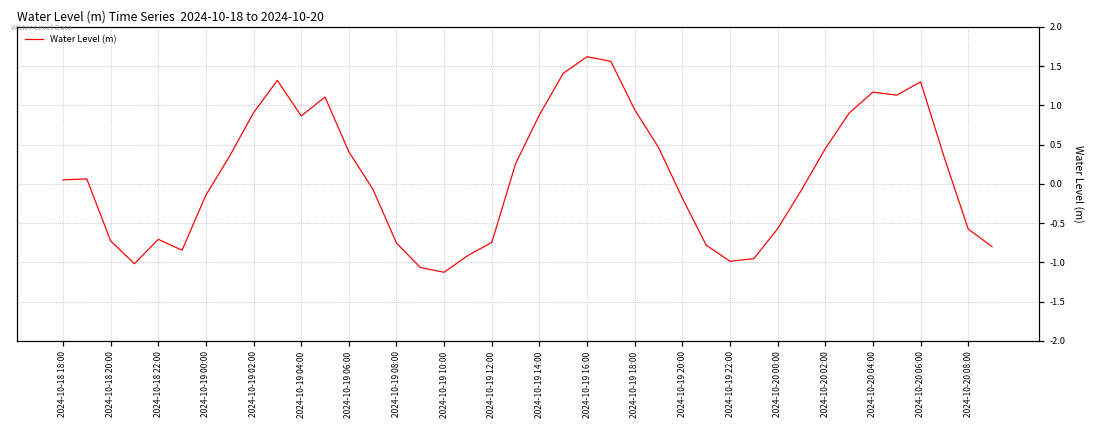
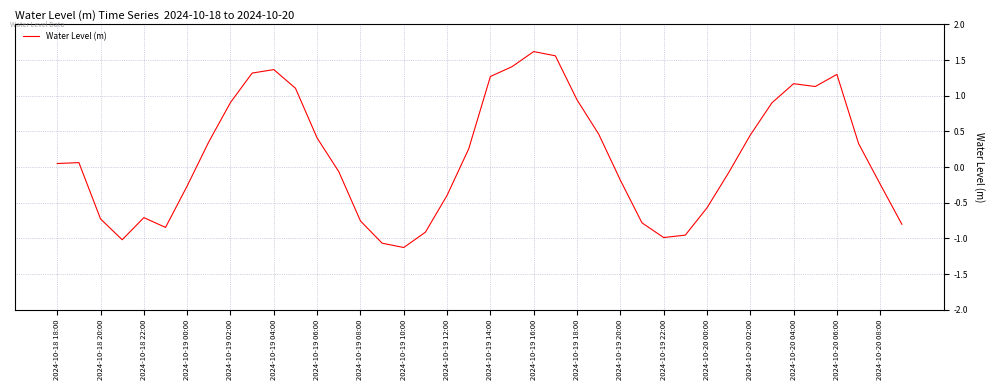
2024-10-19 00:00: -0.1 -> -0.3
2024-10-19 04:00: 0.9 -> 1.4
2024-10-19 12:00: -0.7 -> -0.4
2024-10-19 14:00: 0.9 -> 1.3
2024-10-20 08:00: -0.6 -> -0.2
